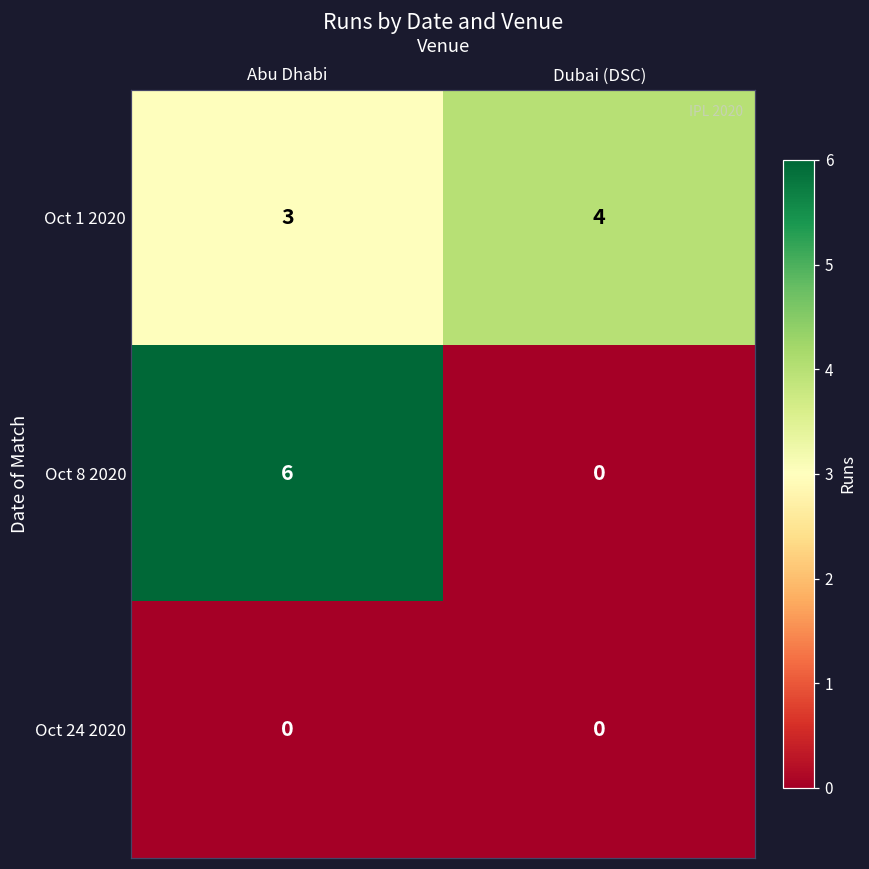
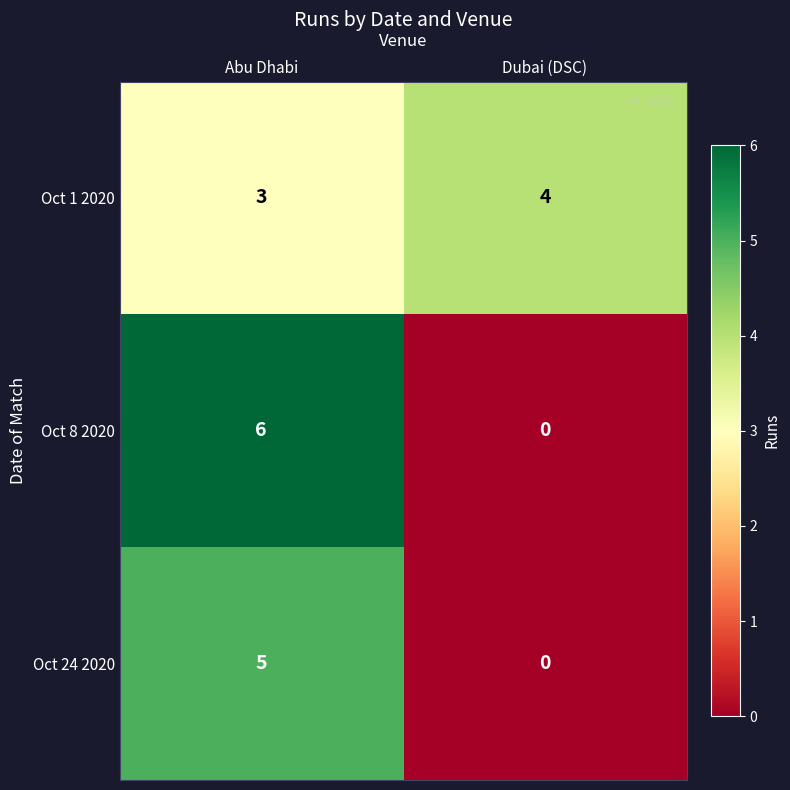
Oct 24 2020, Abu Dhabi: 0 -> 5
